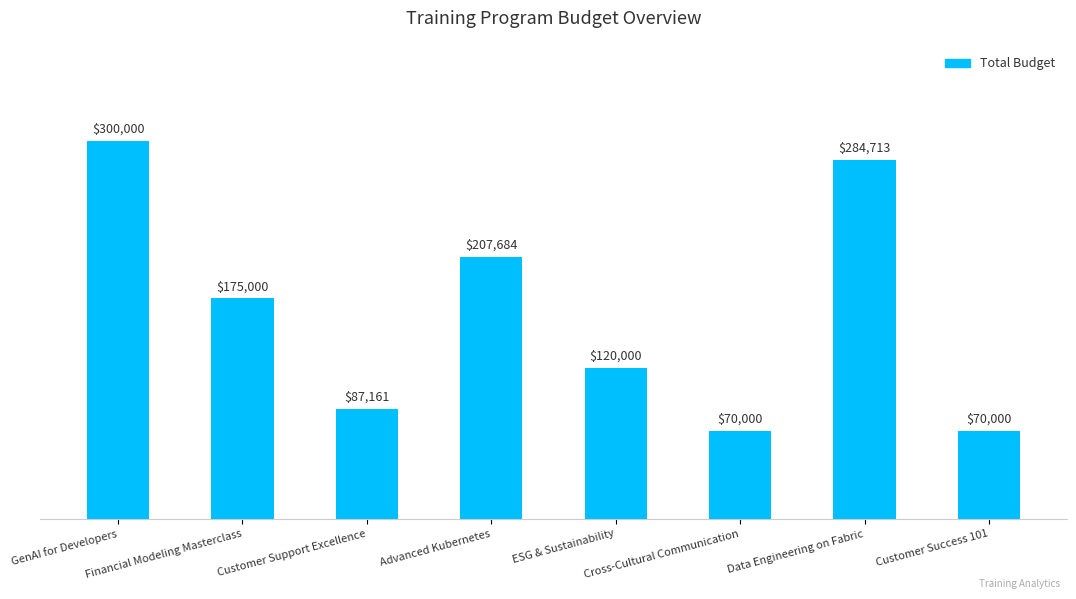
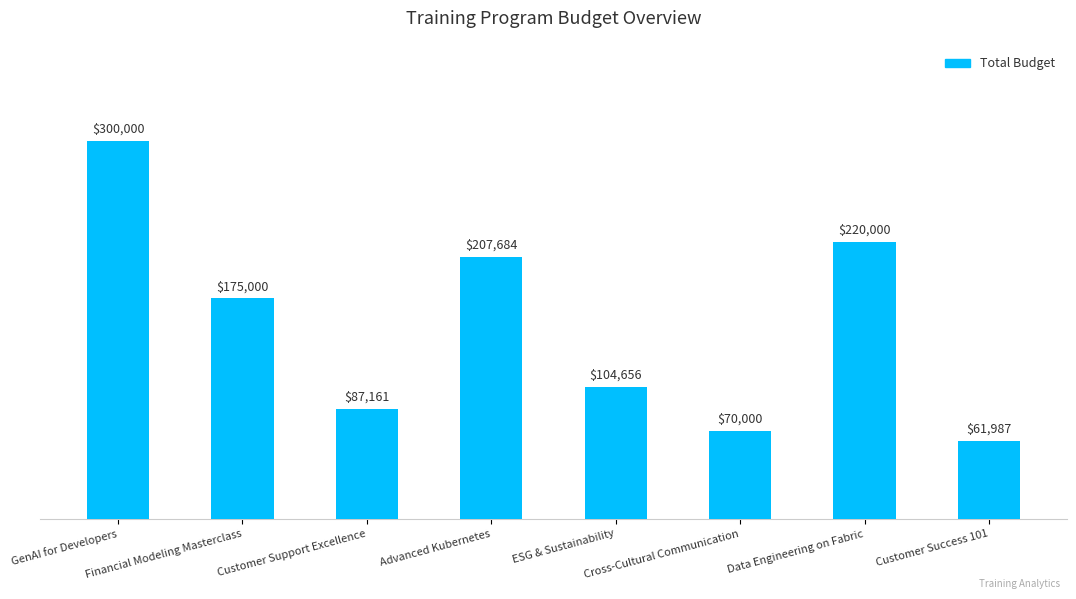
ESG & Sustainability: $120,000 -> $104,656
Data Engineering on Fabric: $284,713 -> $220,000
Customer Success 101: $70,000 -> $61,987
